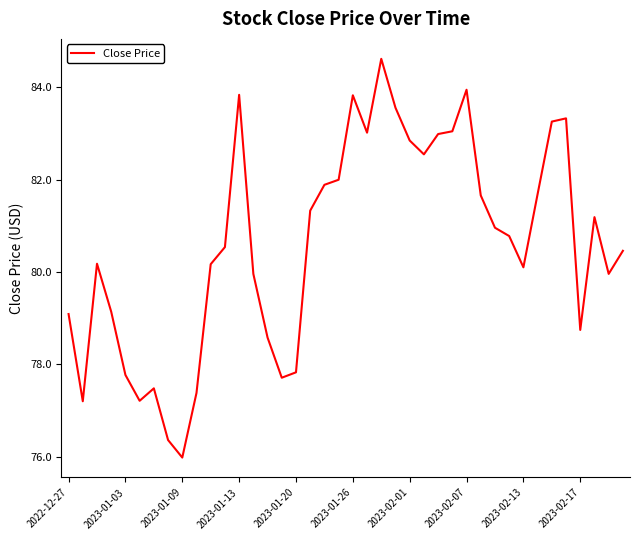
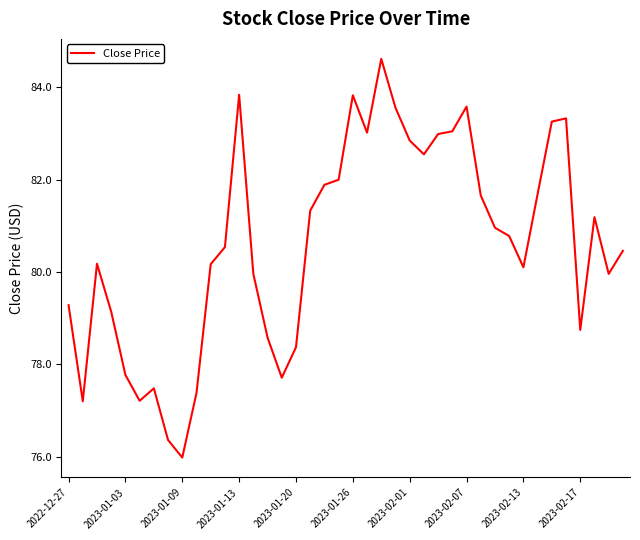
2022-12-27: 79.1 -> 79.3
2023-01-20: 77.8 -> 78.4
2023-02-07: 83.9 -> 83.6
